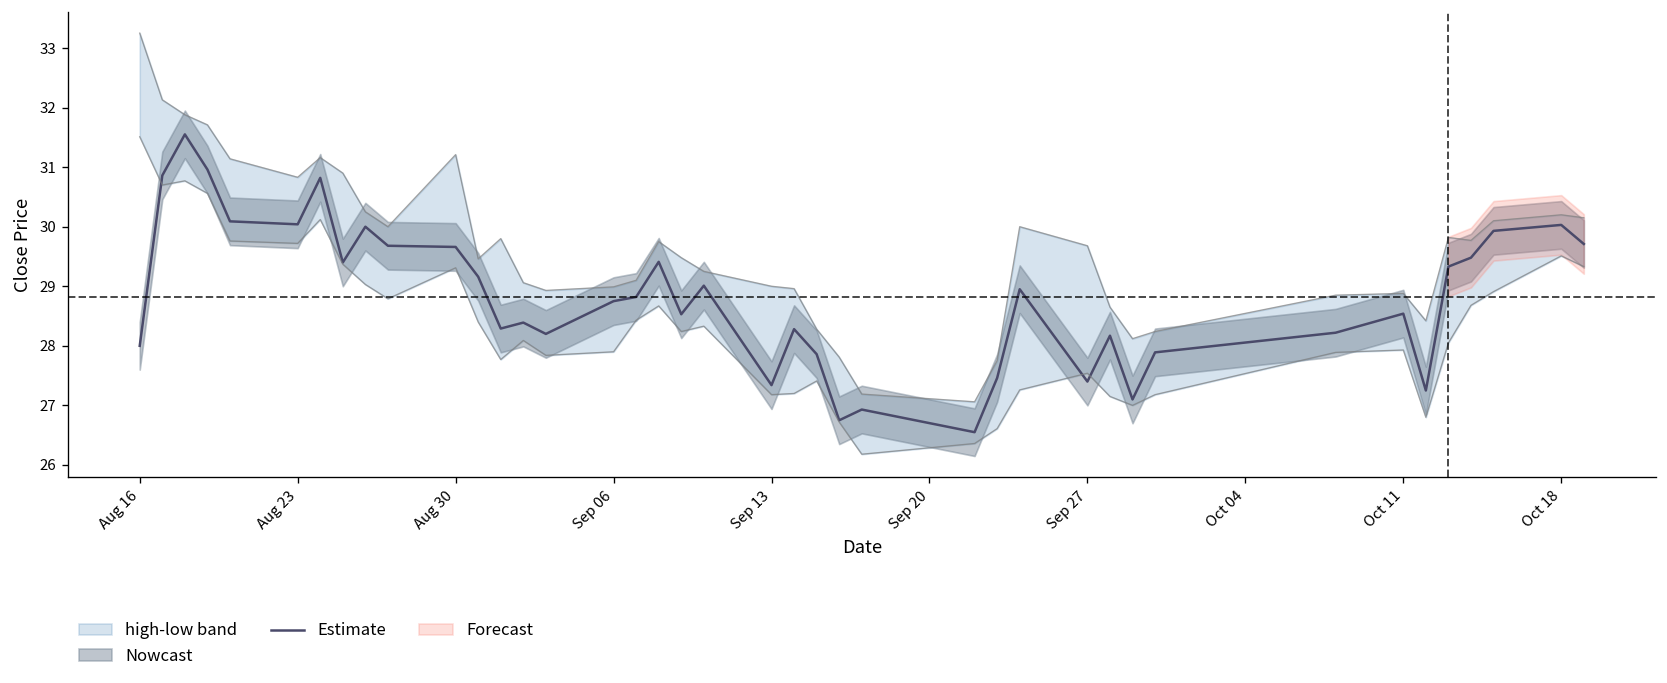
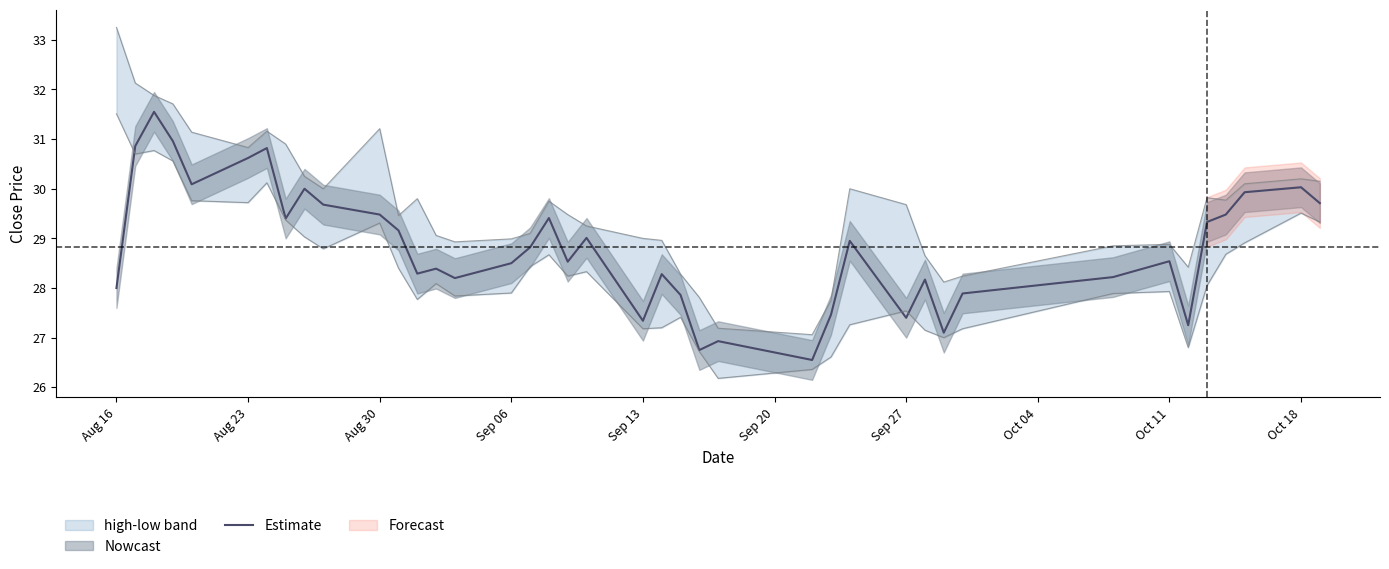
Estimate, Aug 23: 30.0 -> 30.6
Estimate, Aug 30: 29.7 -> 29.5
Estimate, Sep 06: 28.8 -> 28.5
